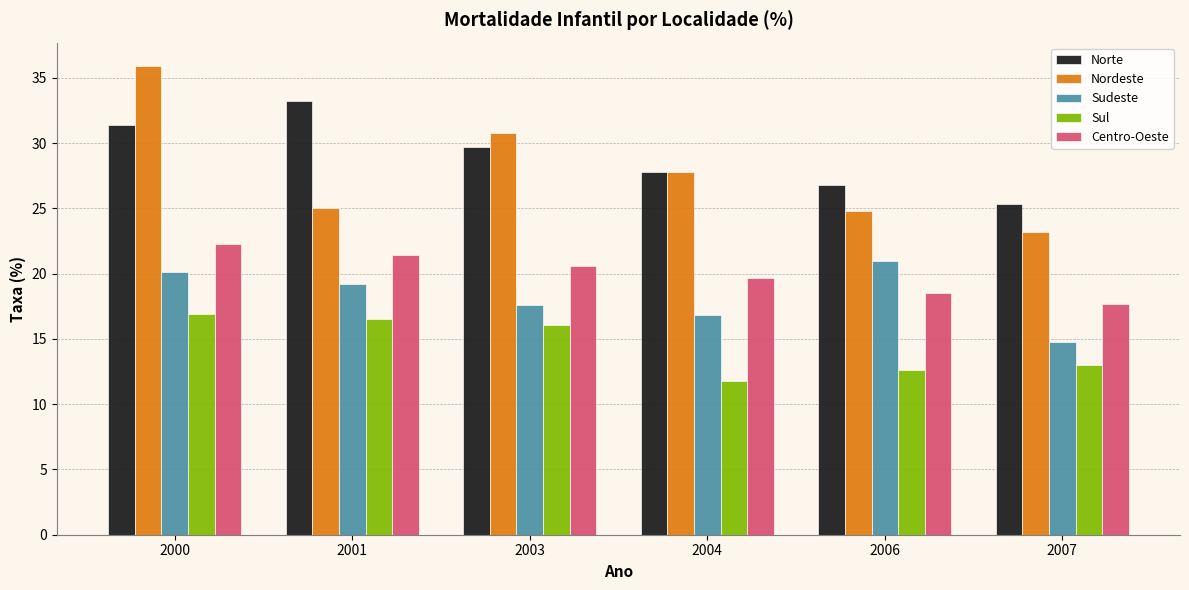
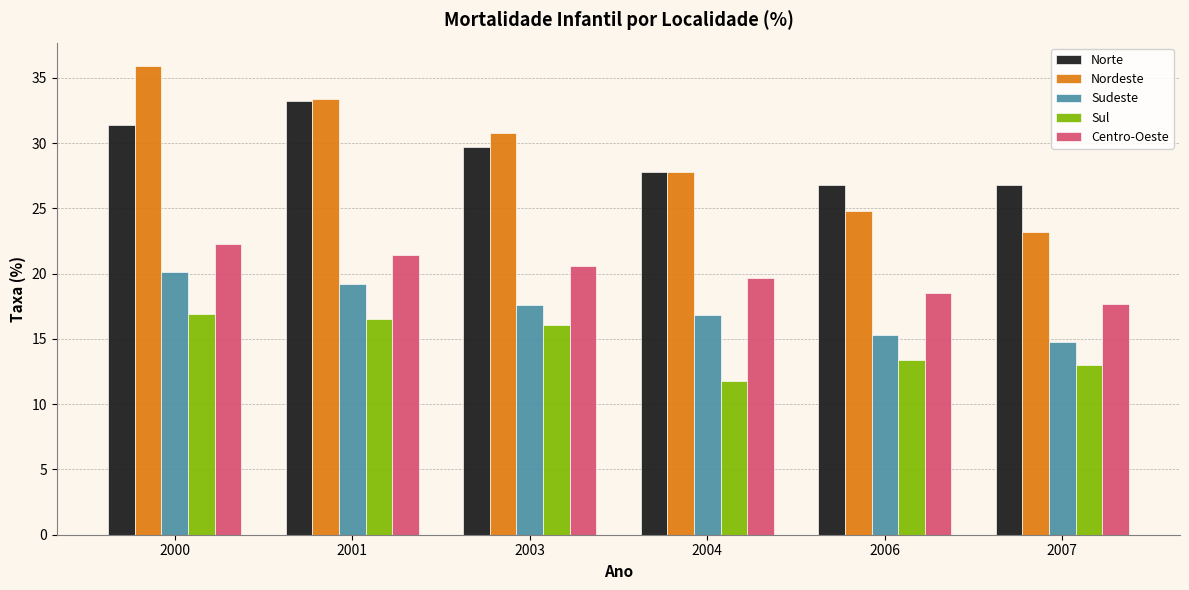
Nordeste, 2001: 25.0 -> 33.4
Sudeste, 2006: 21.0 -> 15.3
Sul, 2006: 12.6 -> 13.4
Norte, 2007: 25.3 -> 26.8
